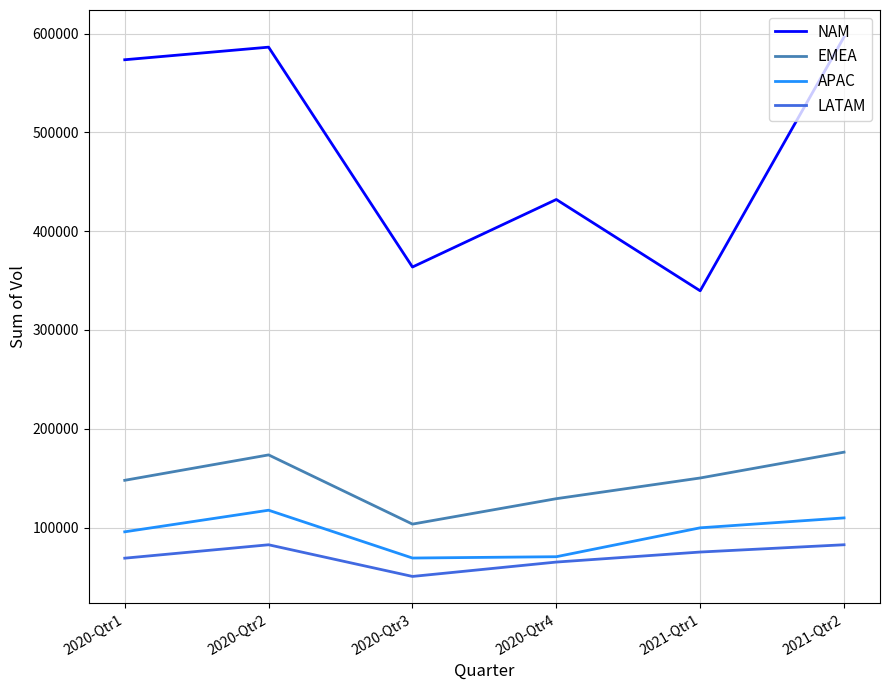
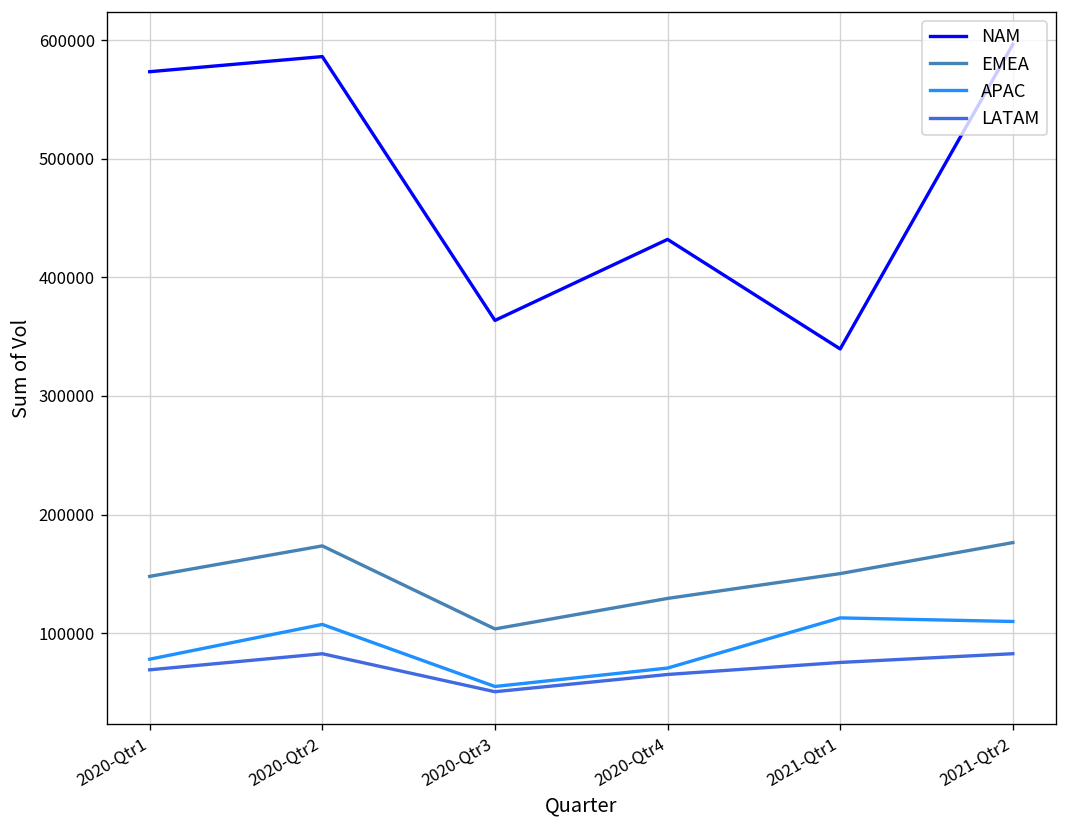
APAC, 2020-Qtr1: 100000 -> 80000
APAC, 2020-Qtr2: 120000 -> 110000
APAC, 2020-Qtr3: 70000 -> 60000
APAC, 2021-Qtr1: 100000 -> 110000
